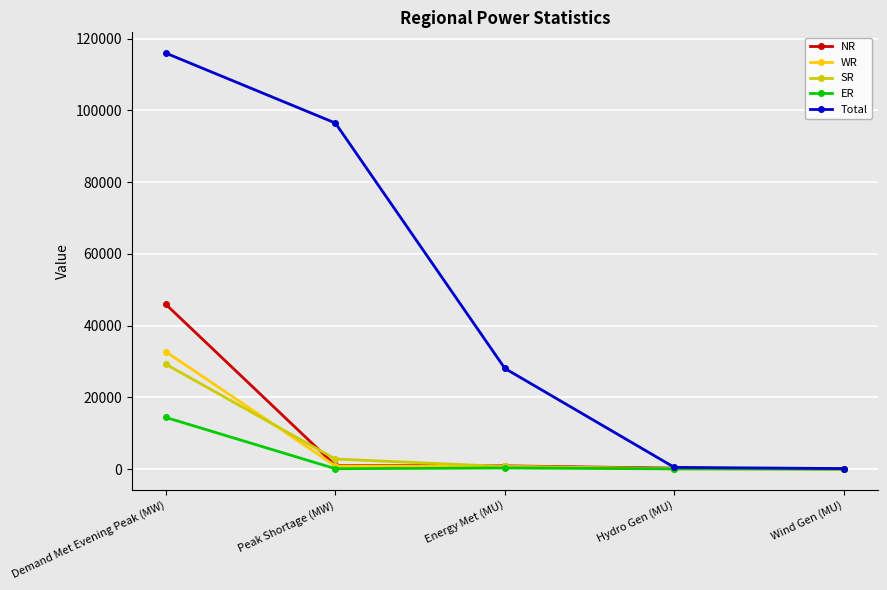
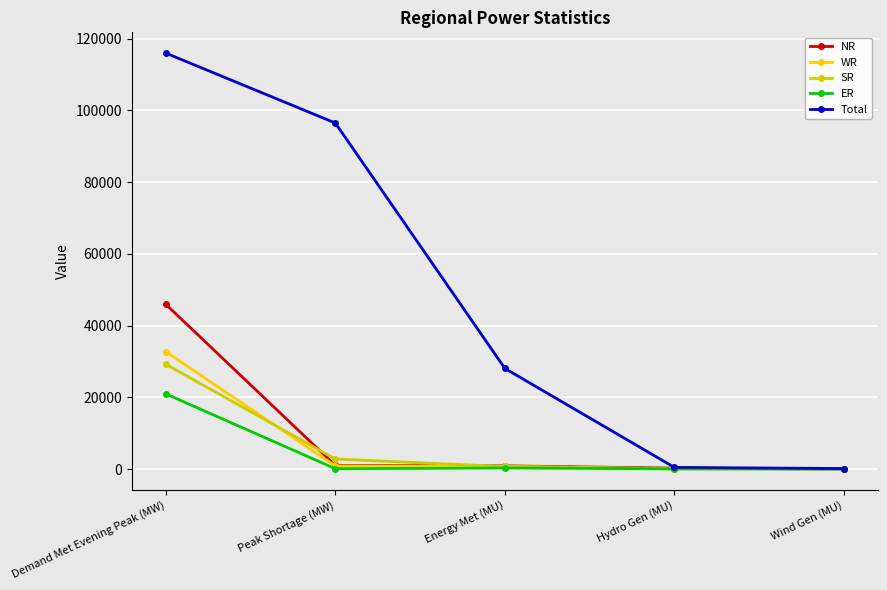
ER, Demand Met Evening Peak (MW): 14000 -> 21000
